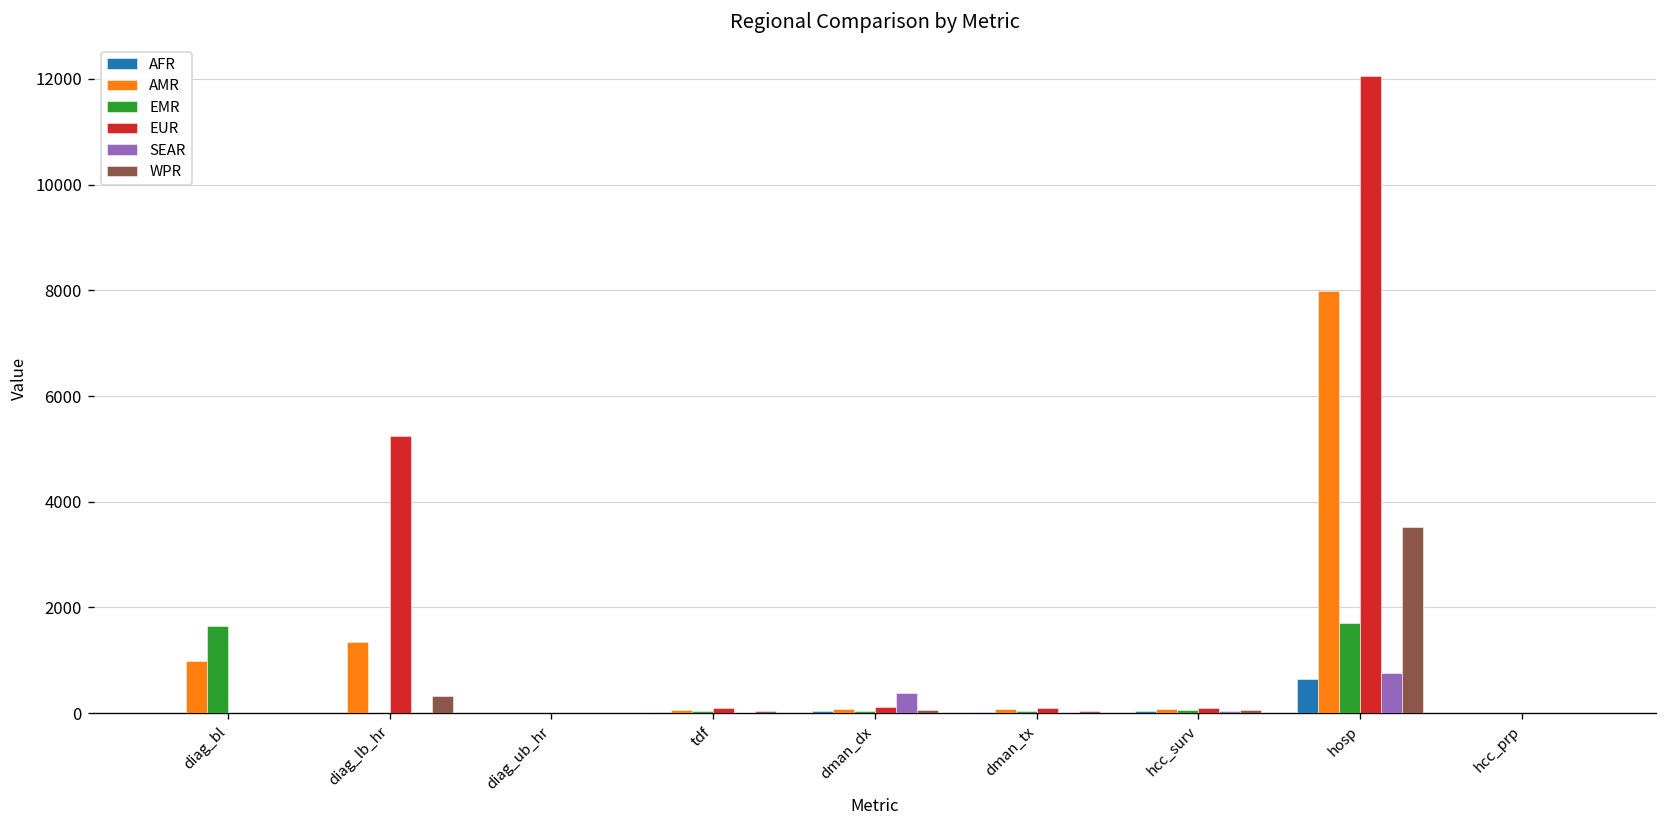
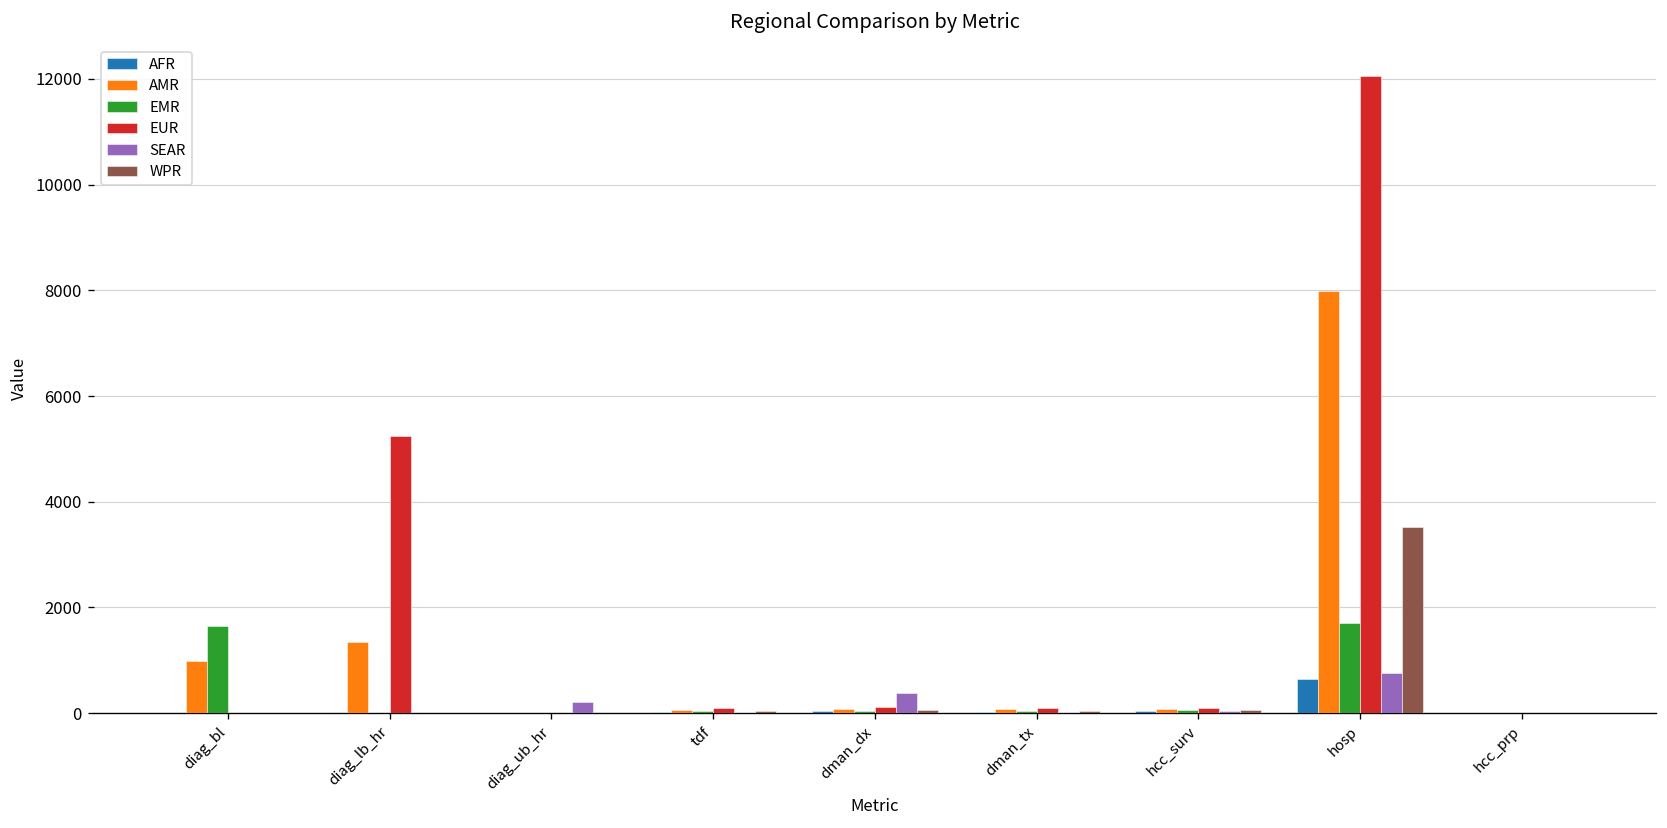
WPR, diag_lb_hr: 300 -> 0
SEAR, diag_ub_hr: 0 -> 200
